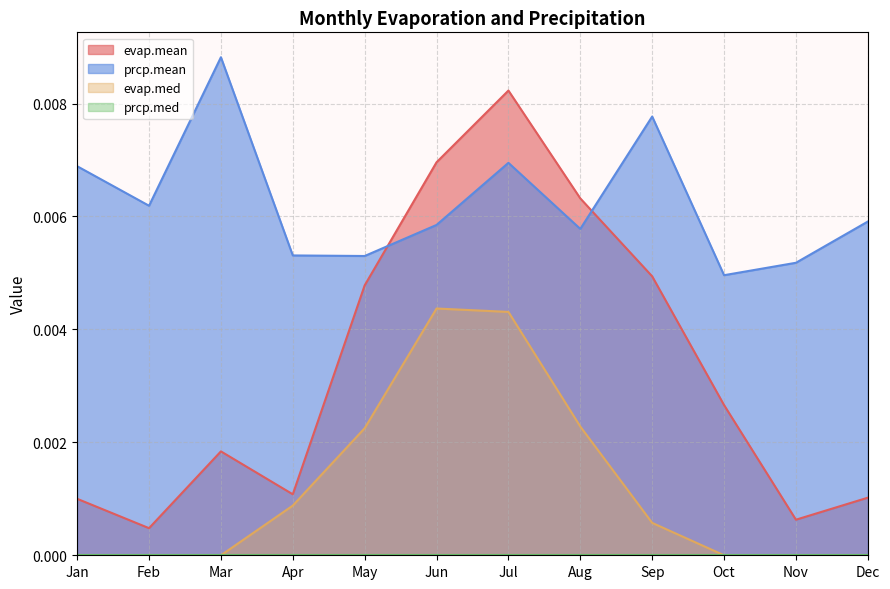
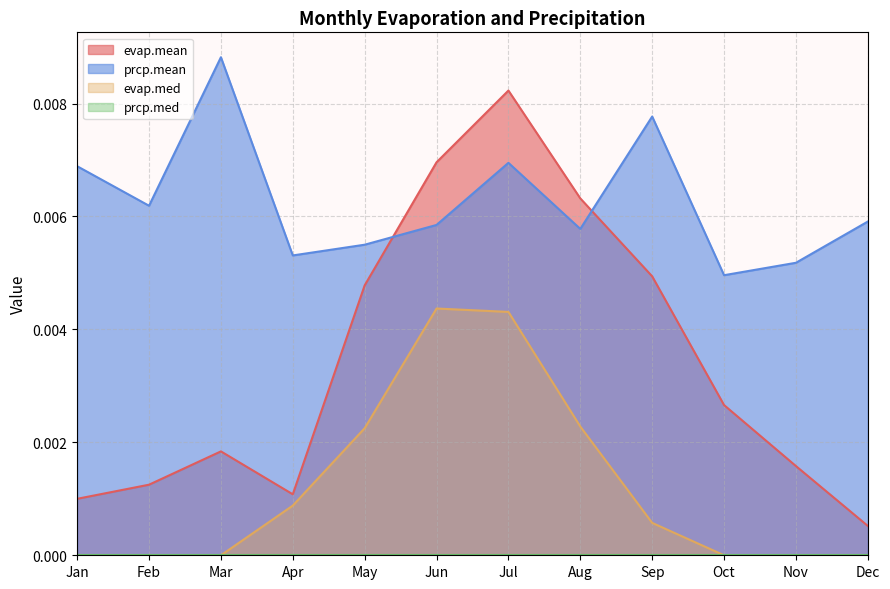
evap.mean, Feb: 0.0005 -> 0.0013
prcp.mean, May: 0.0053 -> 0.0055
evap.mean, Nov: 0.0006 -> 0.0016
evap.mean, Dec: 0.0010 -> 0.0005
